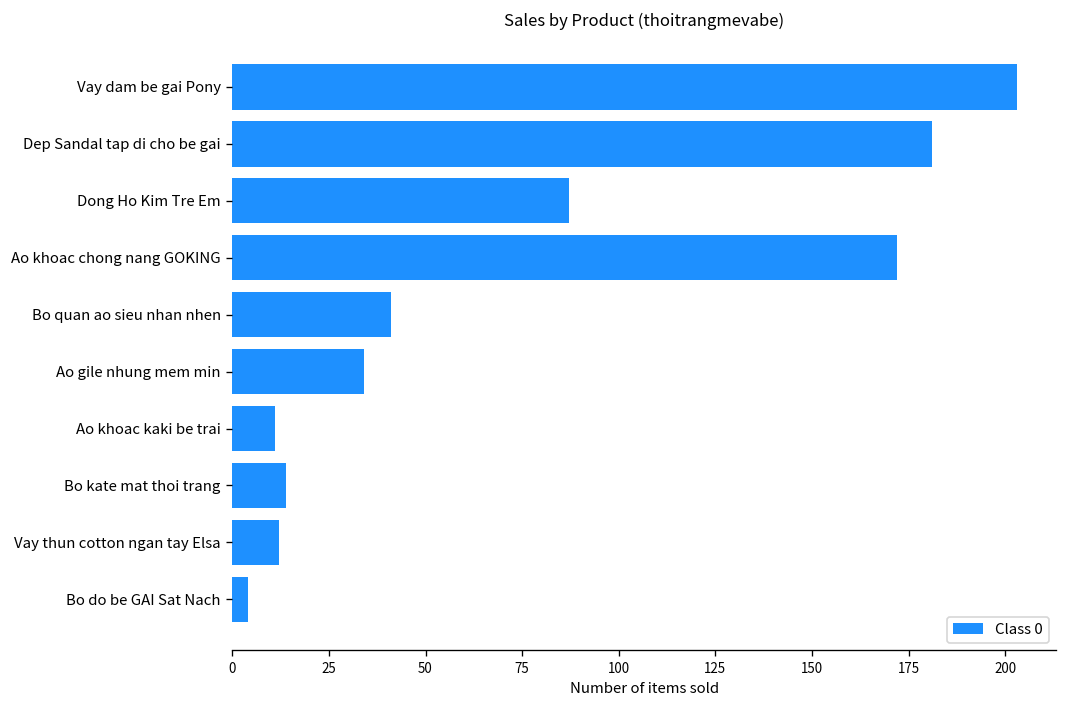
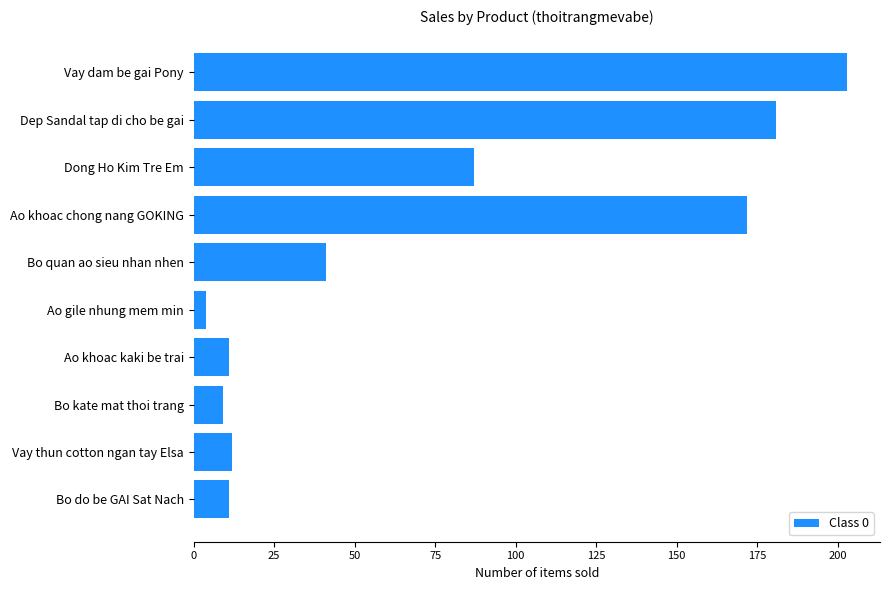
Ao gile nhung mem min: 34 -> 4
Bo kate mat thoi trang: 14 -> 9
Bo do be GAI Sat Nach: 4 -> 11
